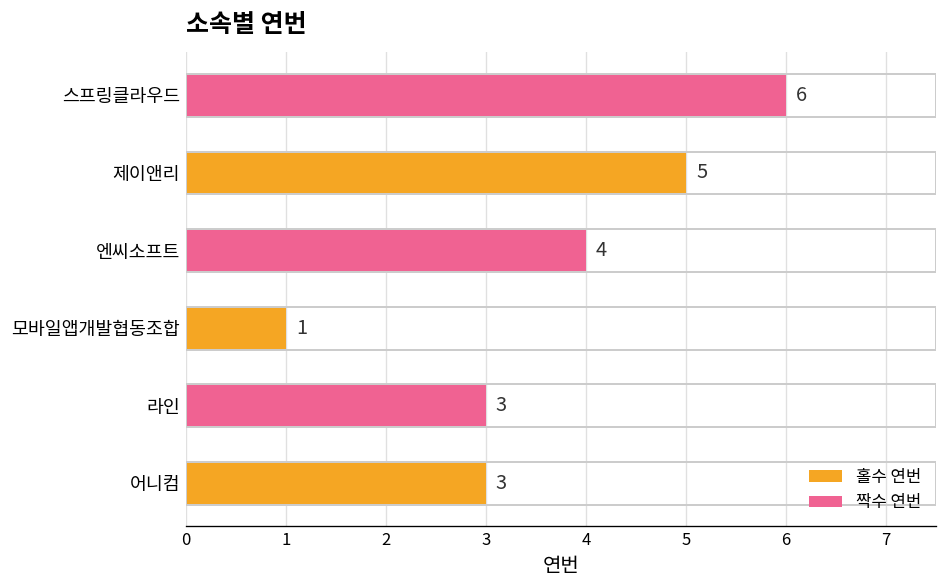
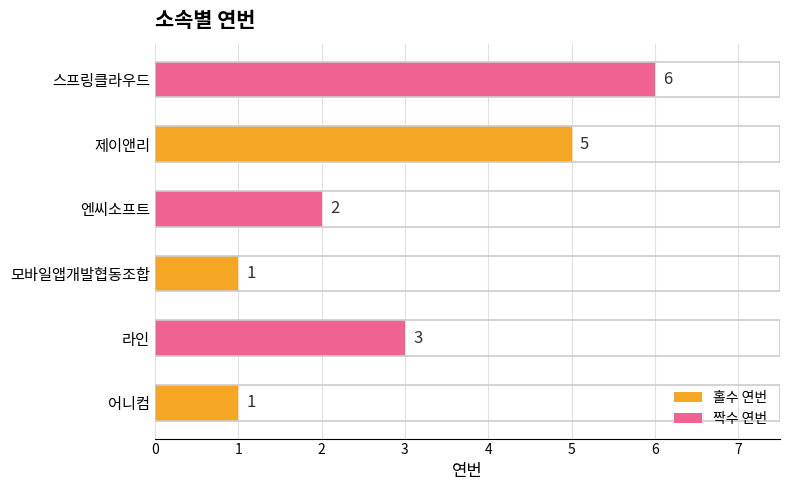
엔씨소프트: 4 -> 2
어니컴: 3 -> 1
